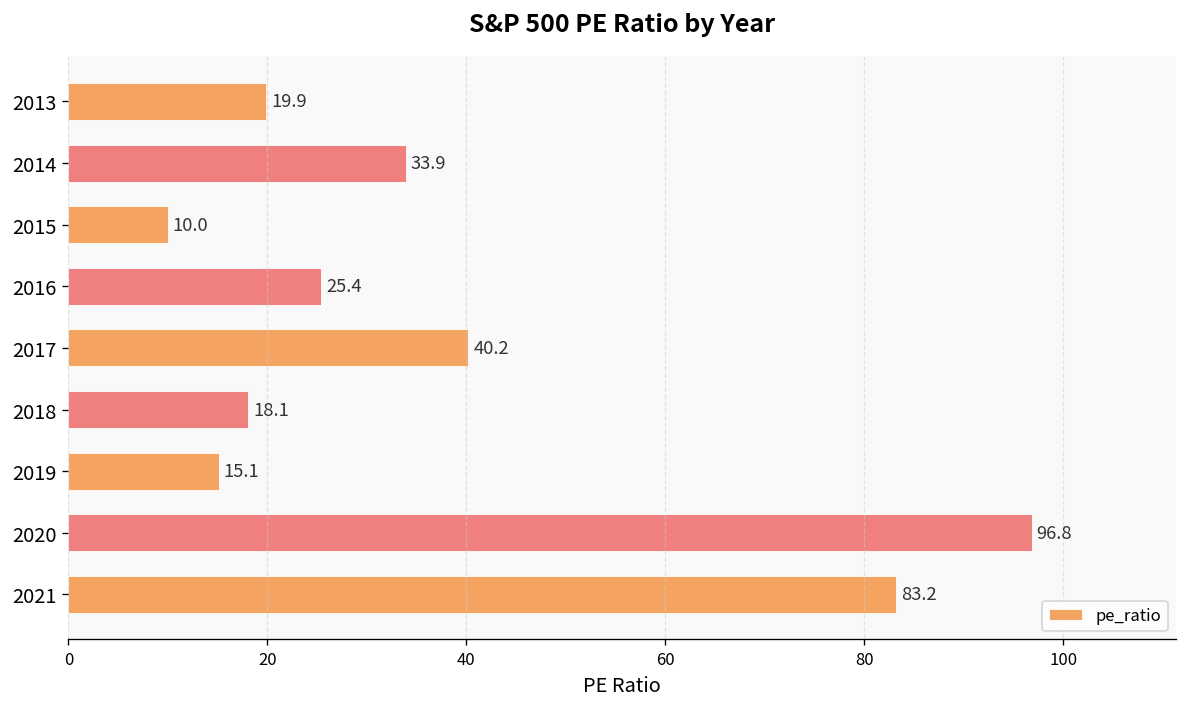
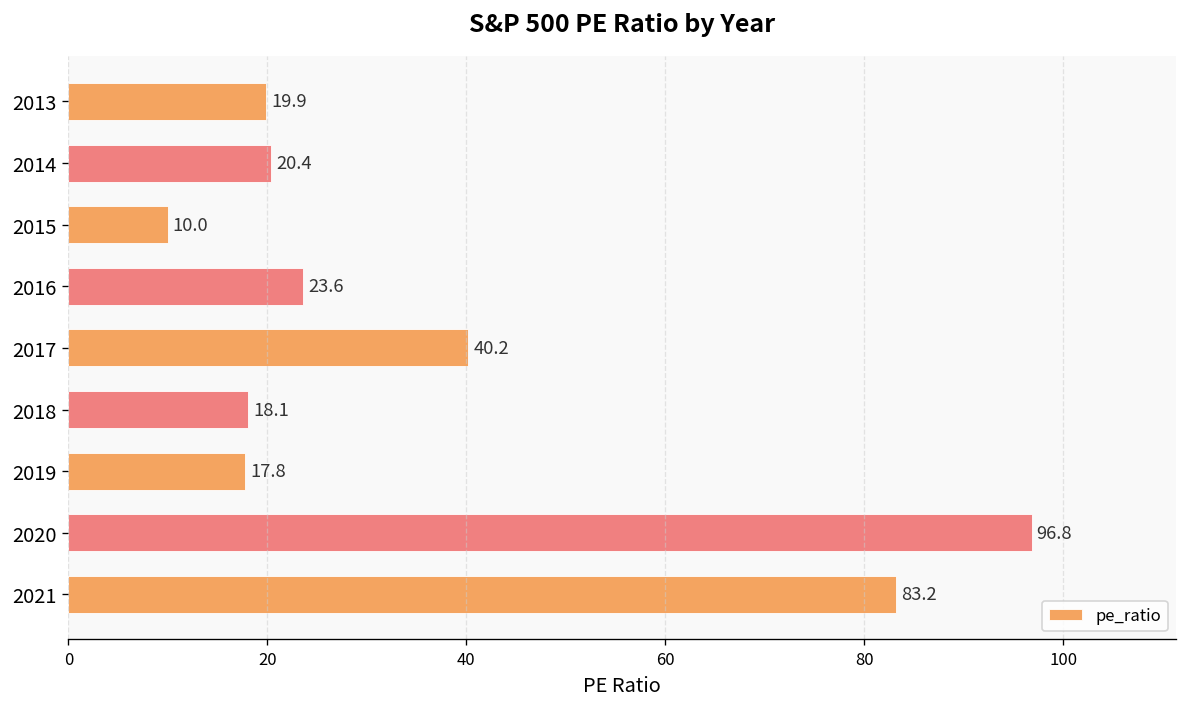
2014: 33.9 -> 20.4
2016: 25.4 -> 23.6
2019: 15.1 -> 17.8
